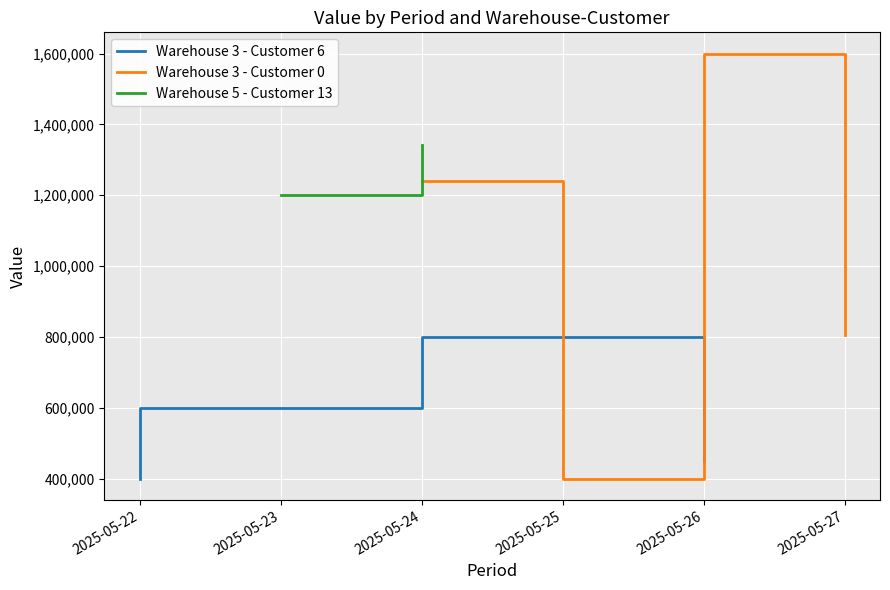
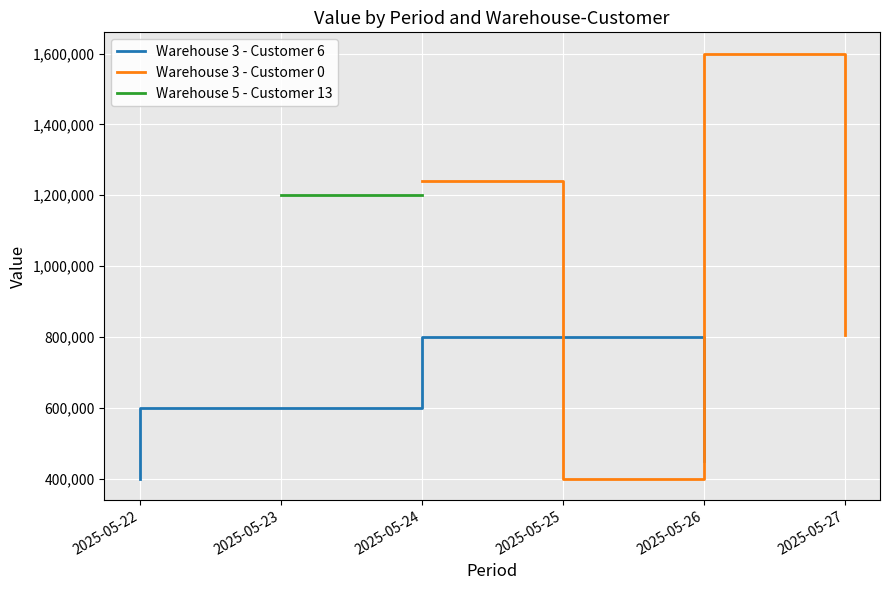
Warehouse 5 - Customer 13, 2025-05-24: 1,340,000 -> 1,200,000
